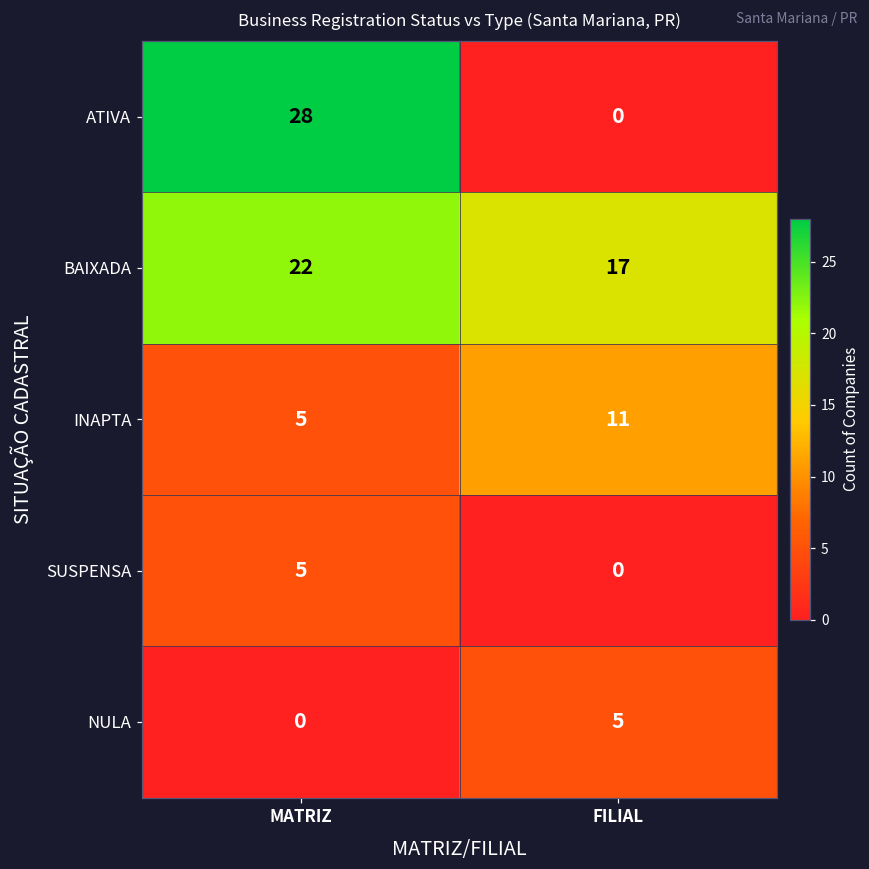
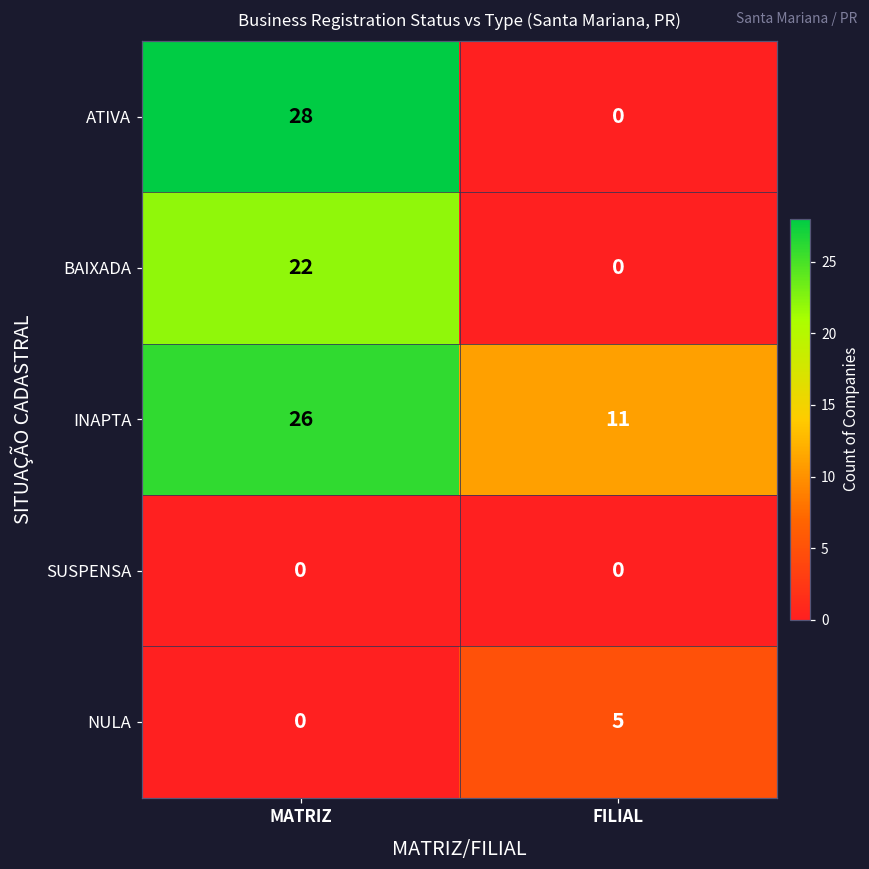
BAIXADA, FILIAL: 17 -> 0
INAPTA, MATRIZ: 5 -> 26
SUSPENSA, MATRIZ: 5 -> 0
